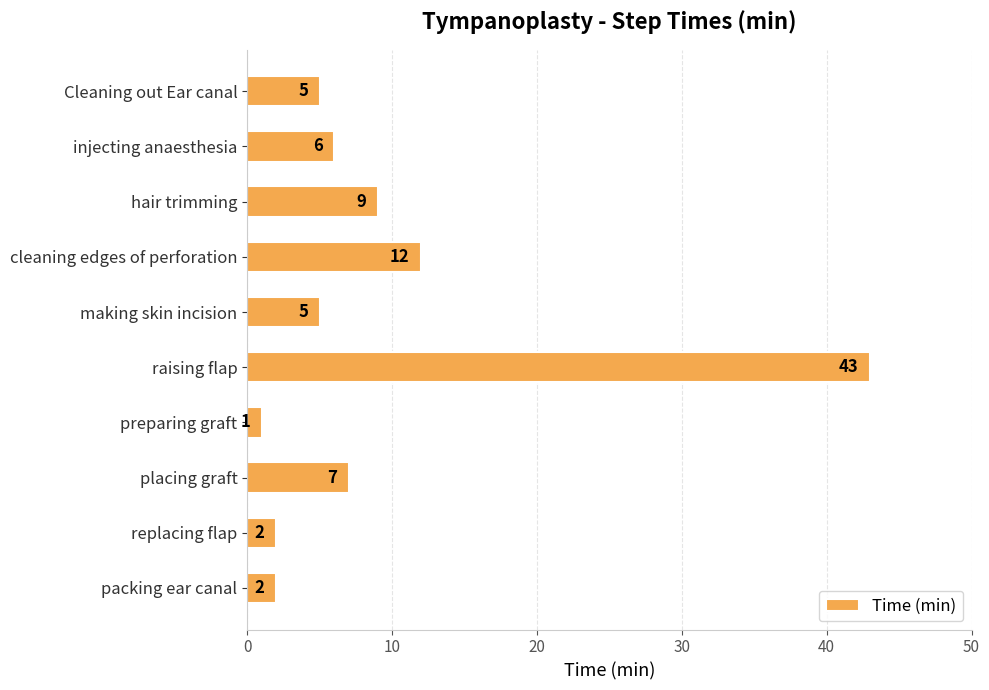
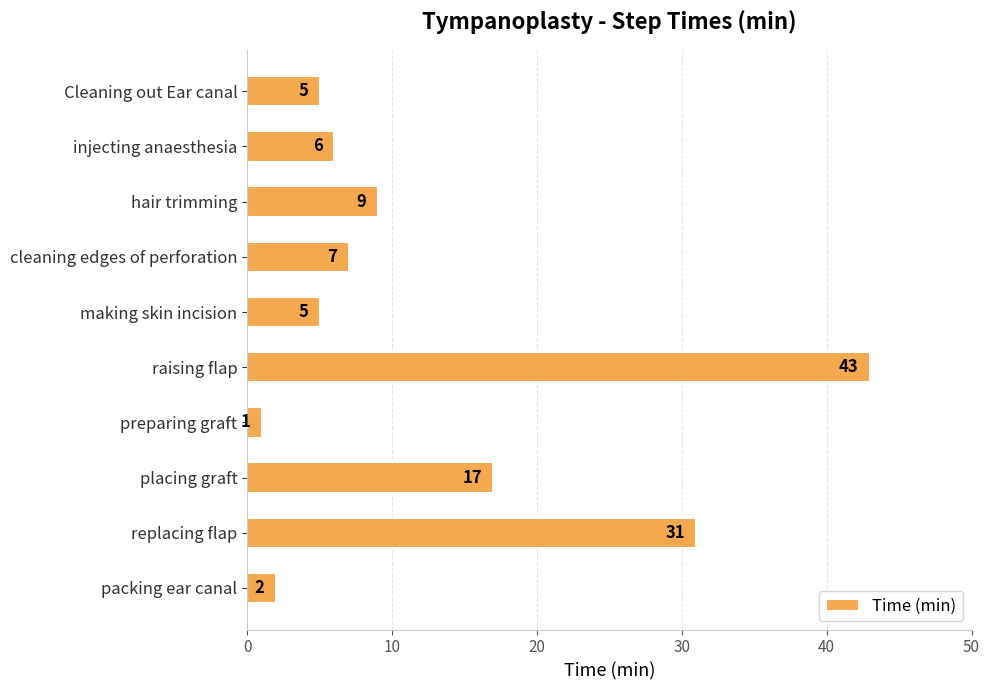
cleaning edges of perforation: 12 -> 7
placing graft: 7 -> 17
replacing flap: 2 -> 31
